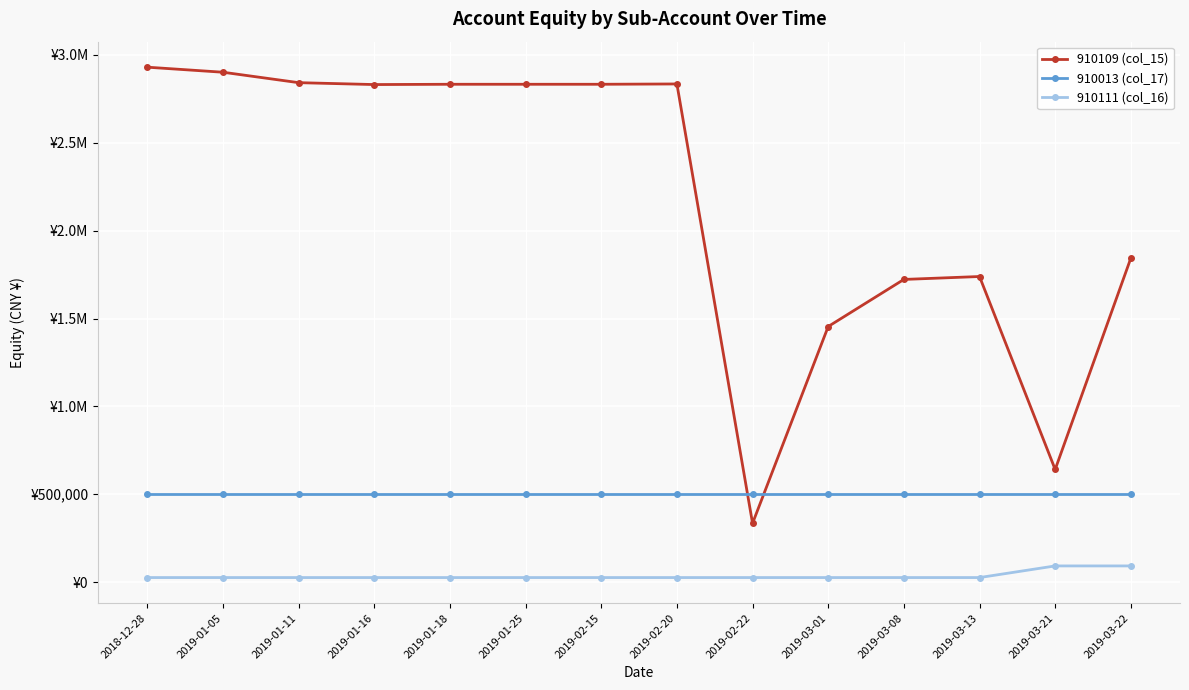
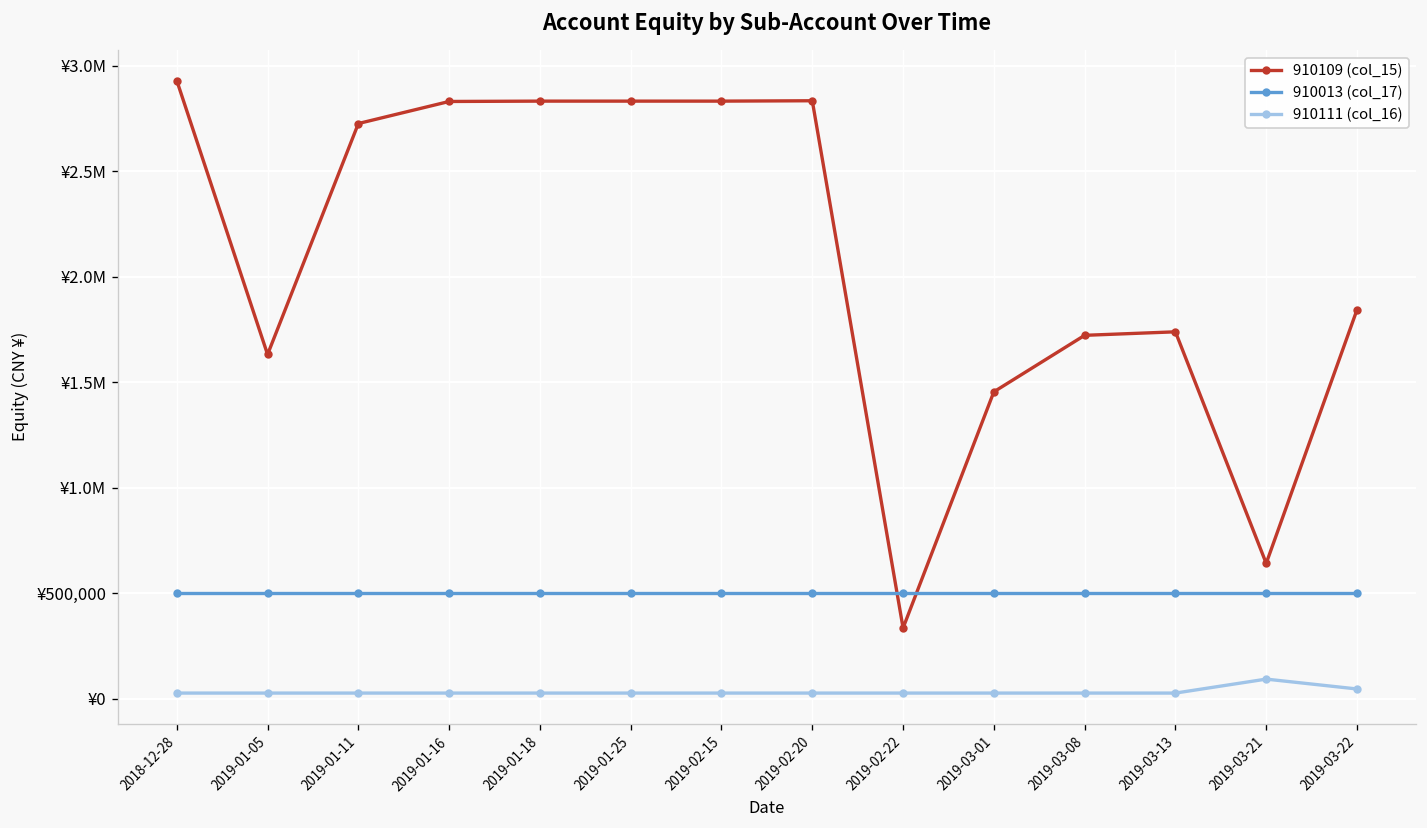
910109 (col_15), 2019-01-05: ¥2,900,000 -> ¥1,630,000
910109 (col_15), 2019-01-11: ¥2,840,000 -> ¥2,730,000
910111 (col_16), 2019-03-22: ¥90,000 -> ¥50,000
